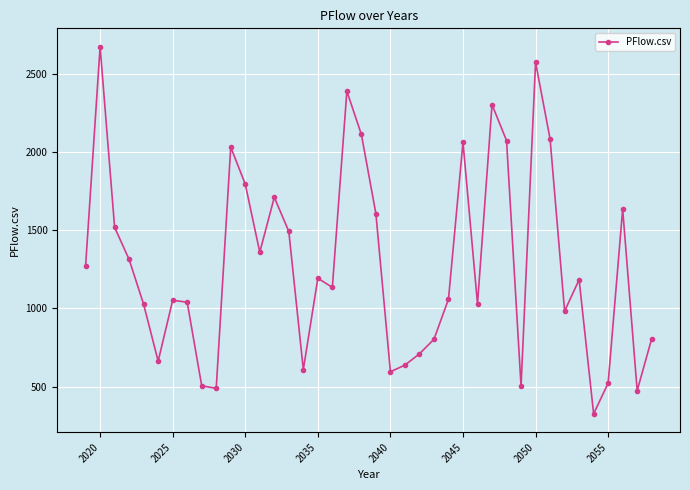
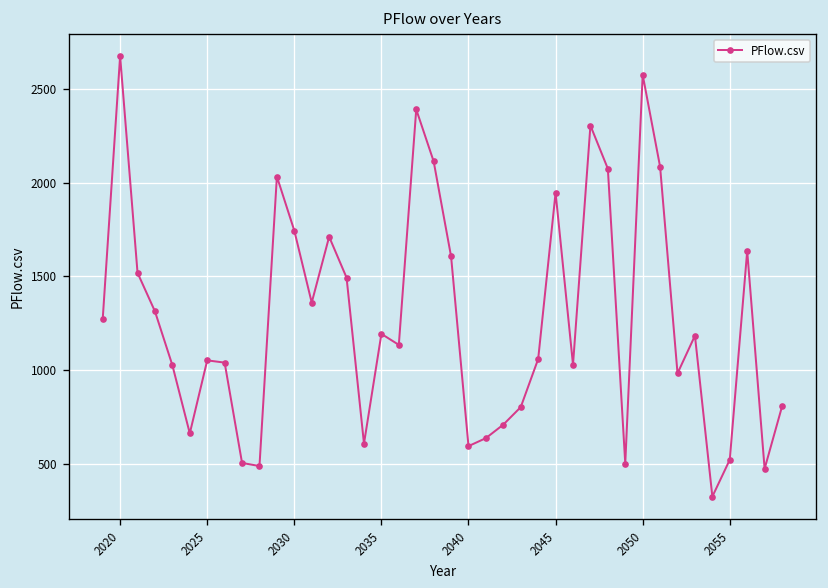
2030: 1800 -> 1740
2045: 2060 -> 1950
